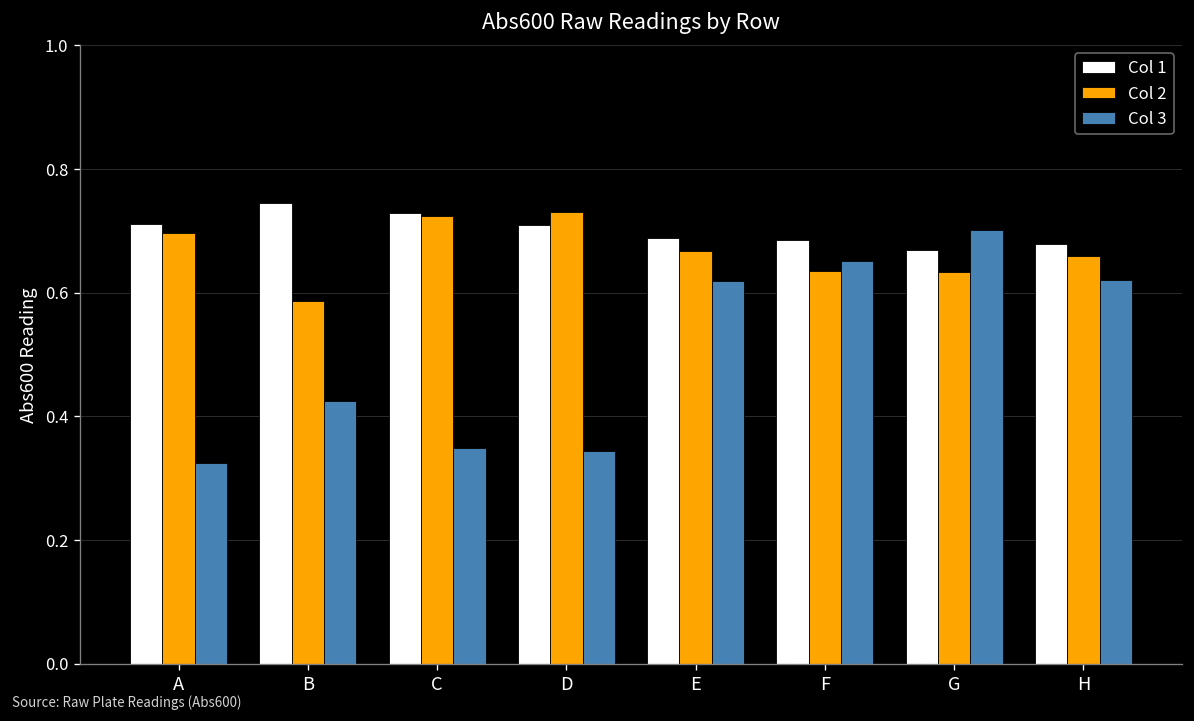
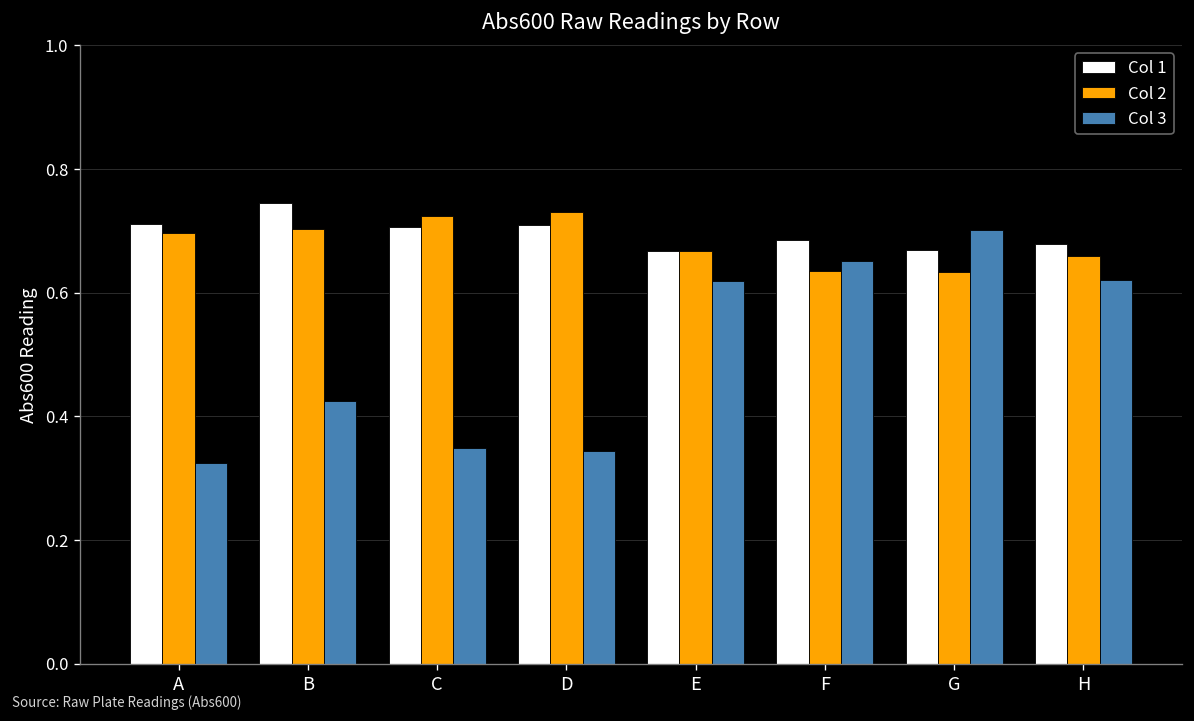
Col 2, B: 0.59 -> 0.70
Col 1, C: 0.73 -> 0.71
Col 1, E: 0.69 -> 0.67
